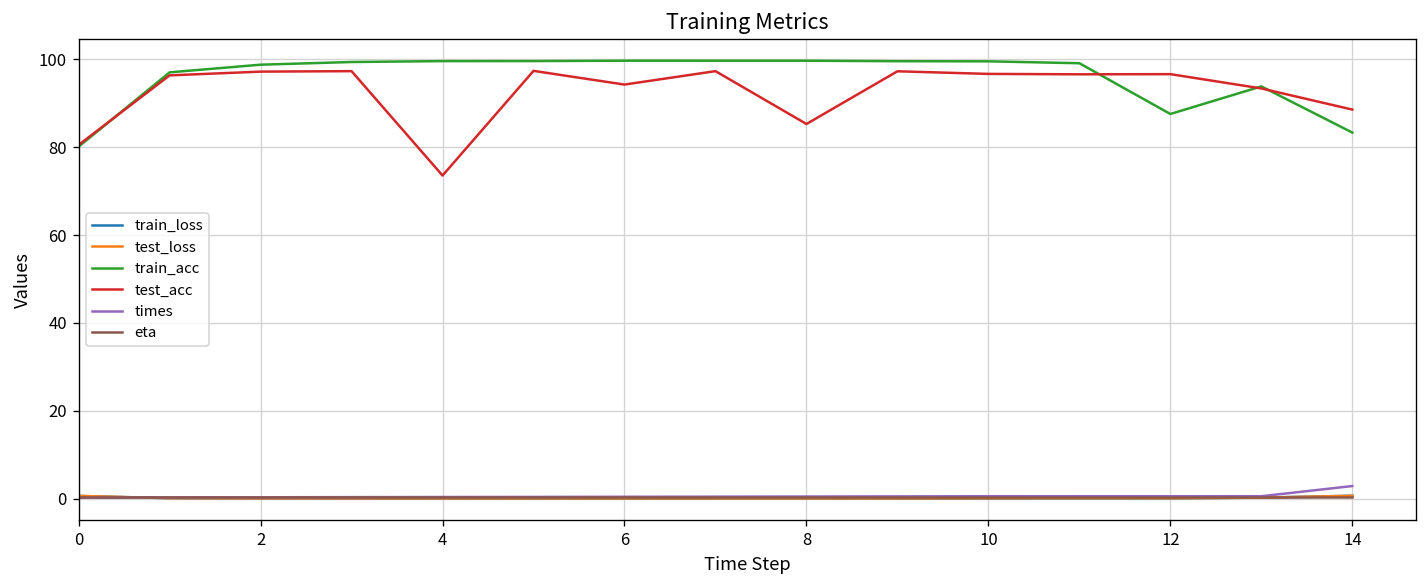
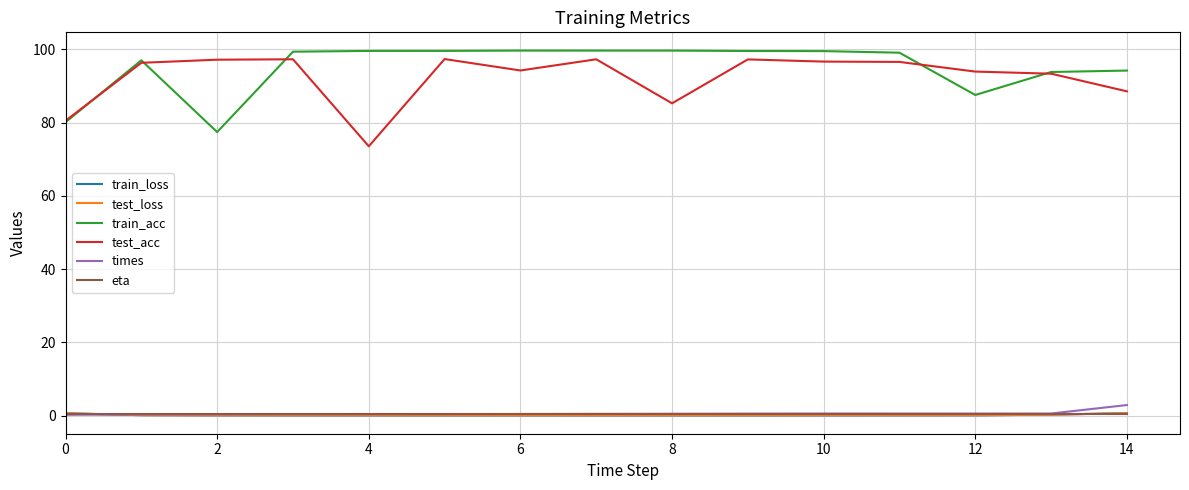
train_acc, 2: 99 -> 77
test_acc, 12: 97 -> 94
train_acc, 14: 83 -> 94
